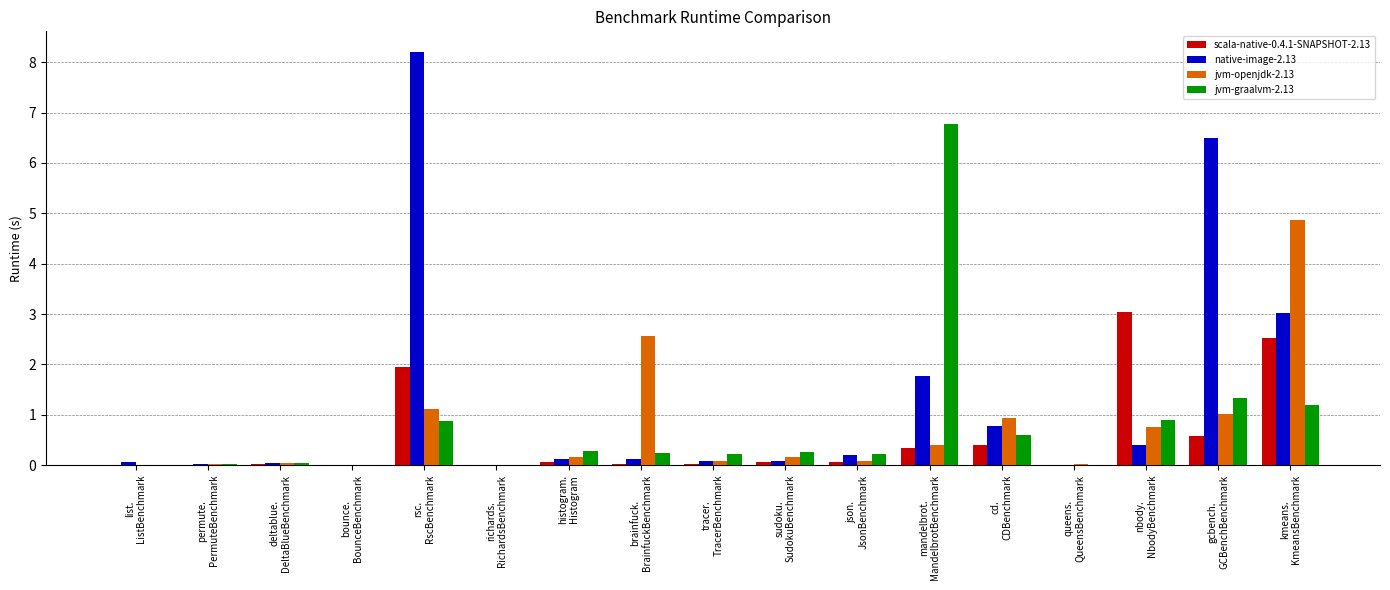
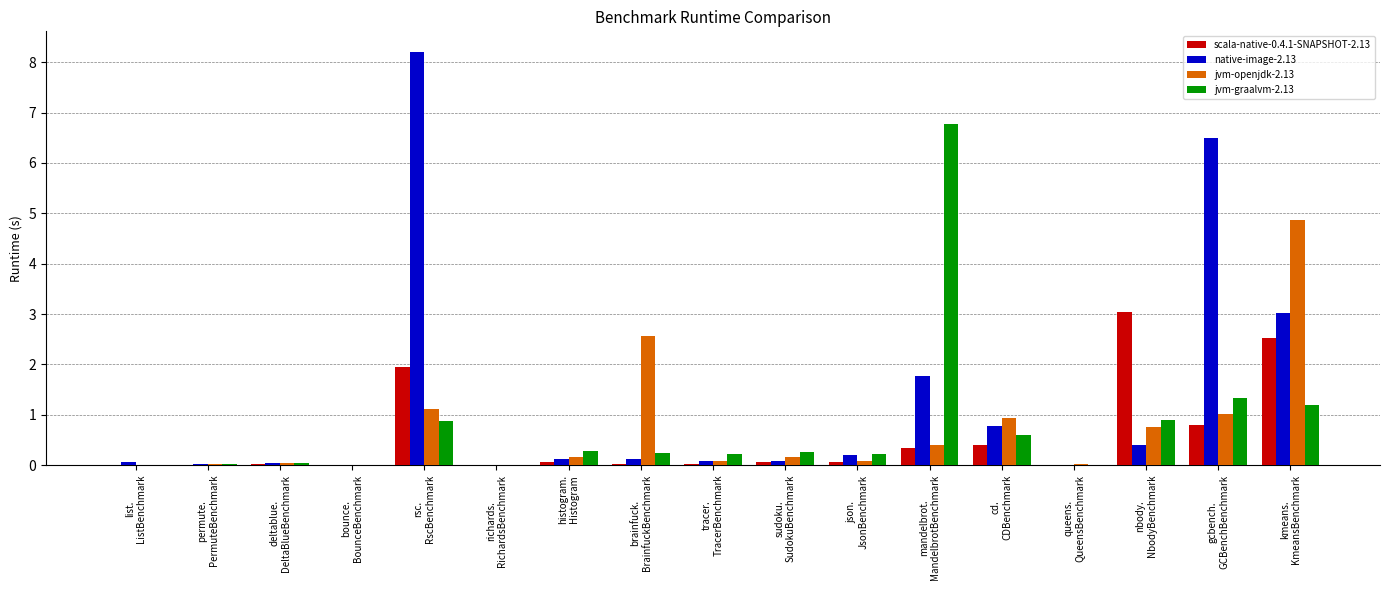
scala-native-0.4.1-SNAPSHOT-2.13, gcbench. GCBenchBenchmark: 0.6 -> 0.8
